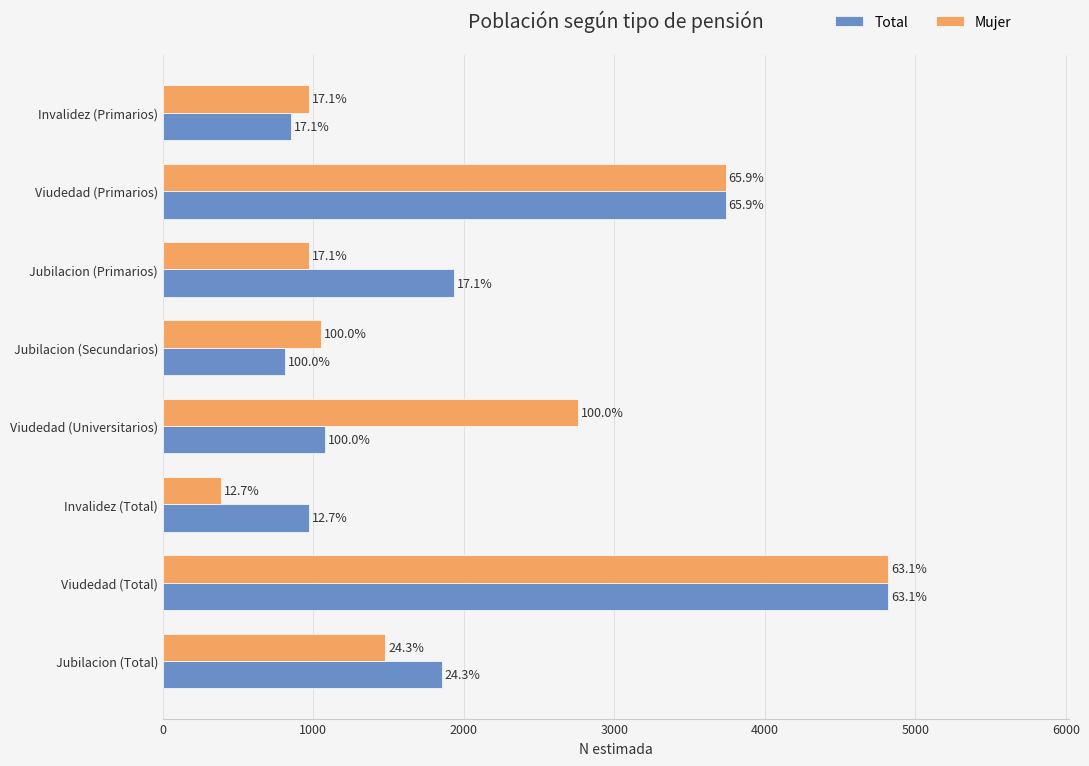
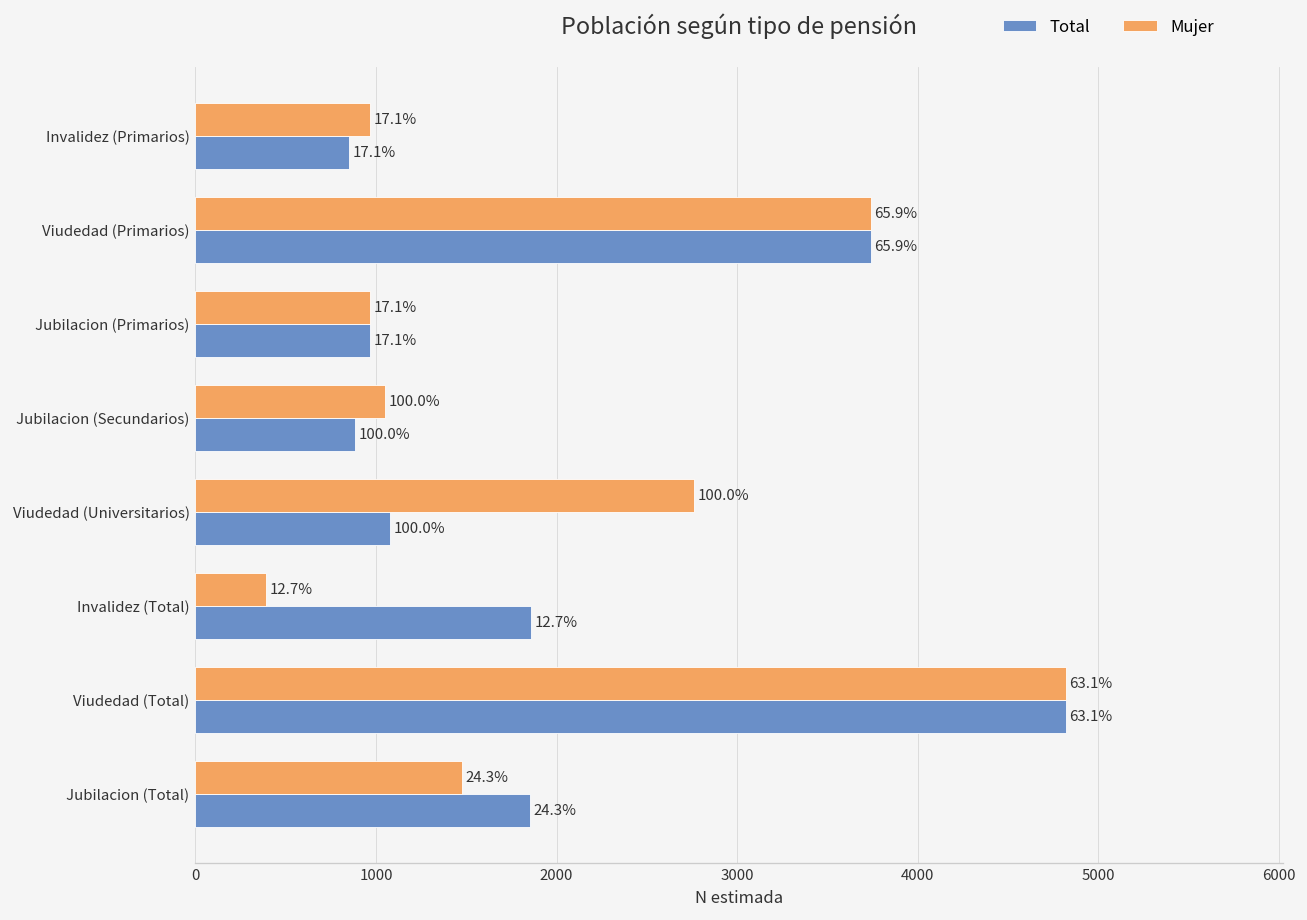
Total, Jubilacion (Primarios): 1930 -> 970
Total, Jubilacion (Secundarios): 810 -> 880
Total, Invalidez (Total): 970 -> 1860
